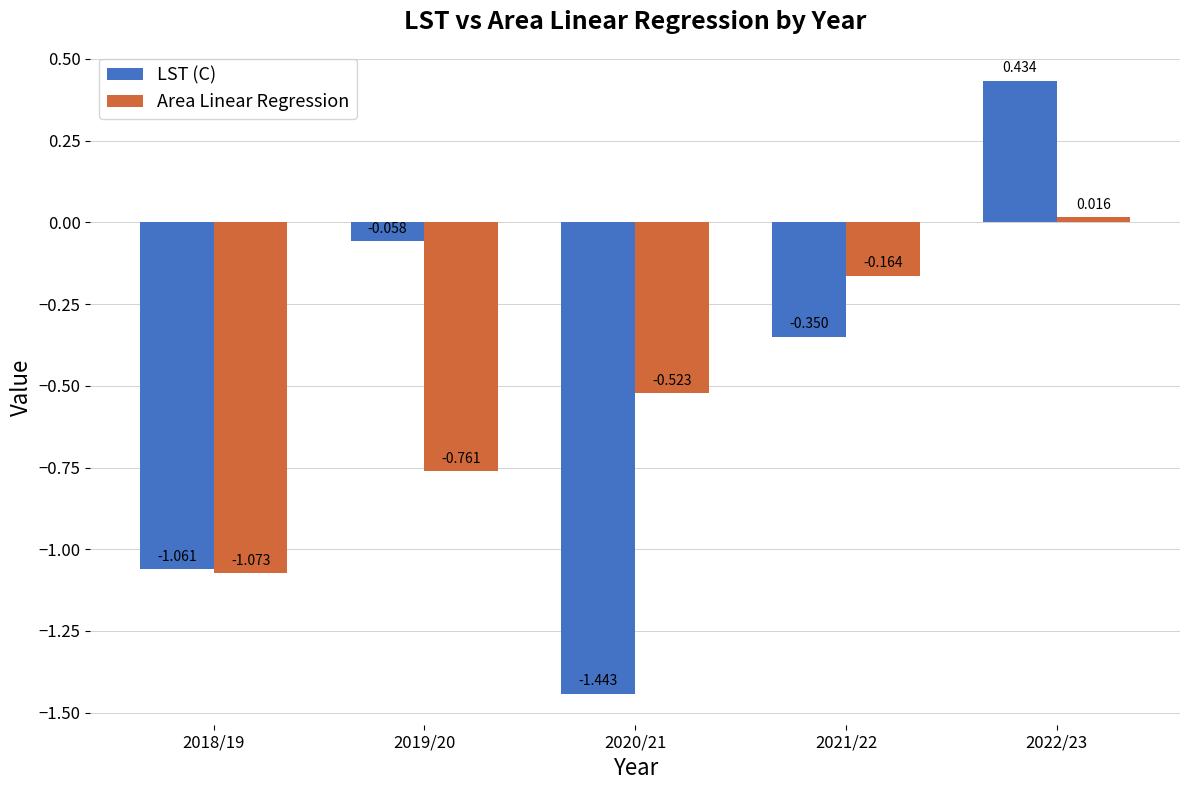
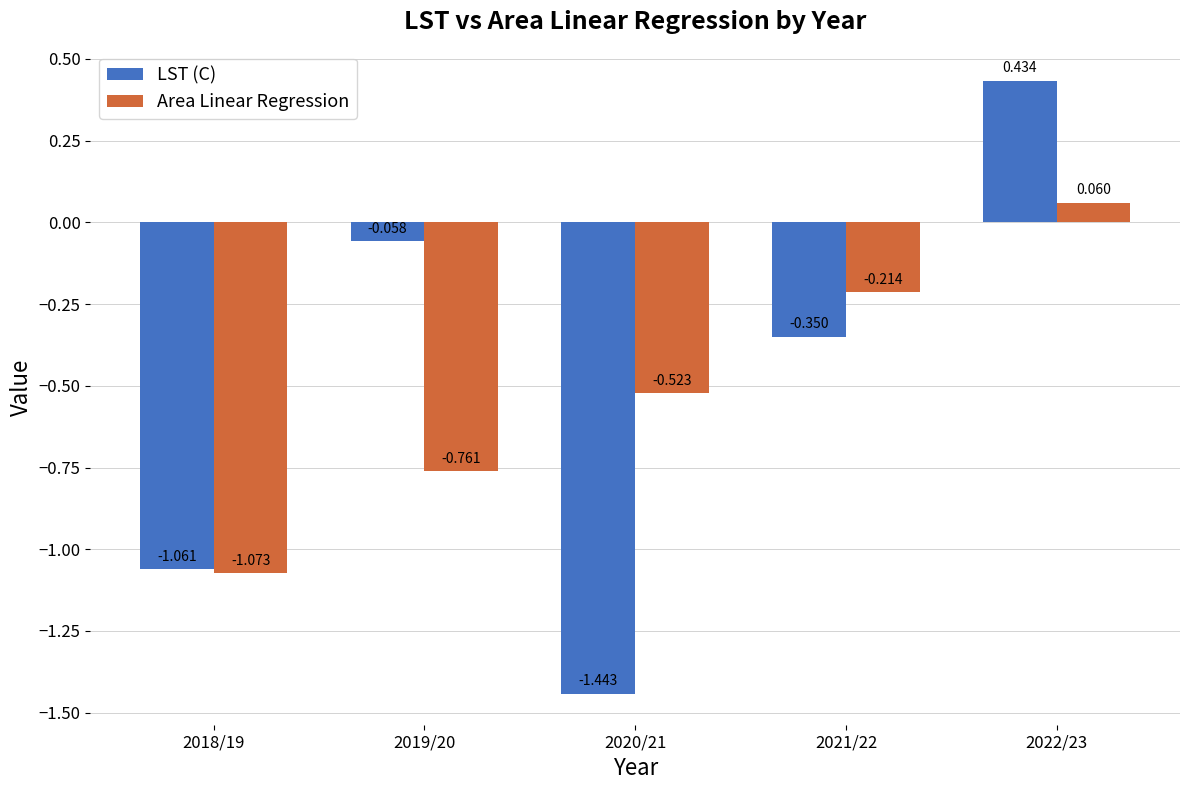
Area Linear Regression, 2021/22: -0.164 -> -0.214
Area Linear Regression, 2022/23: 0.016 -> 0.060
